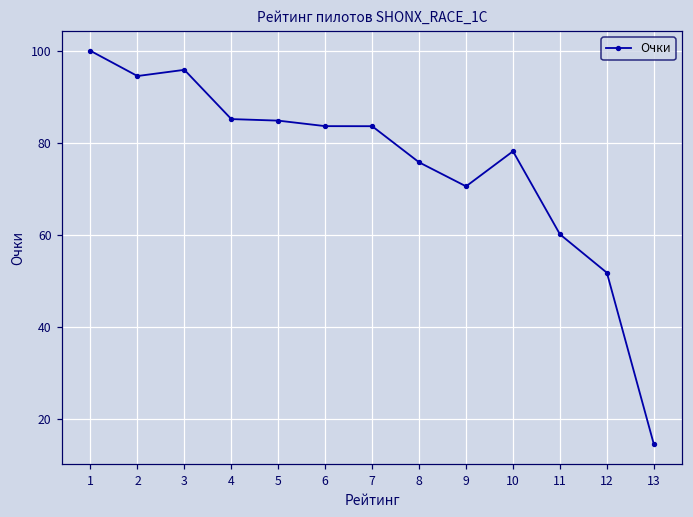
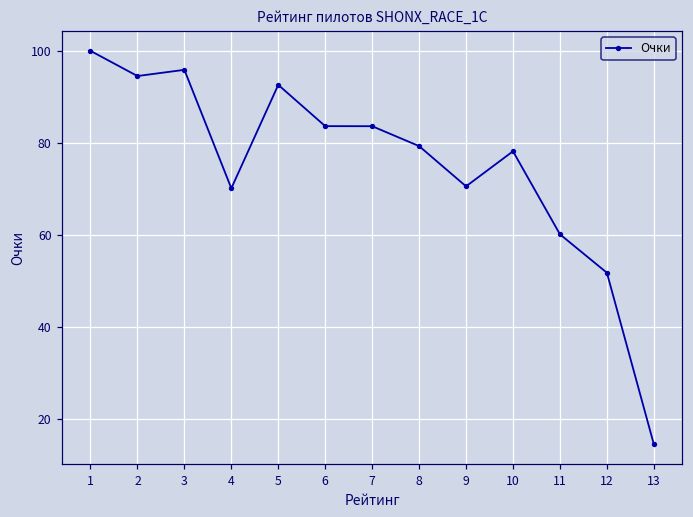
4: 85 -> 70
5: 85 -> 93
8: 76 -> 79
